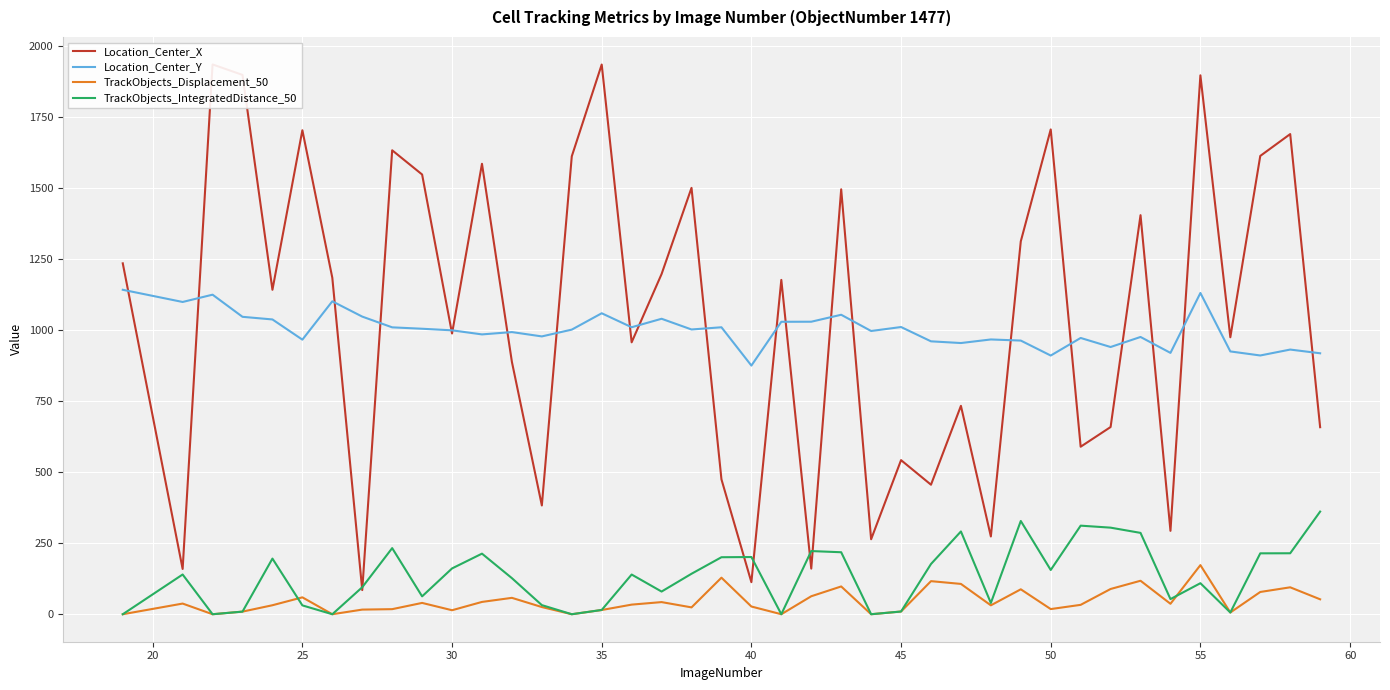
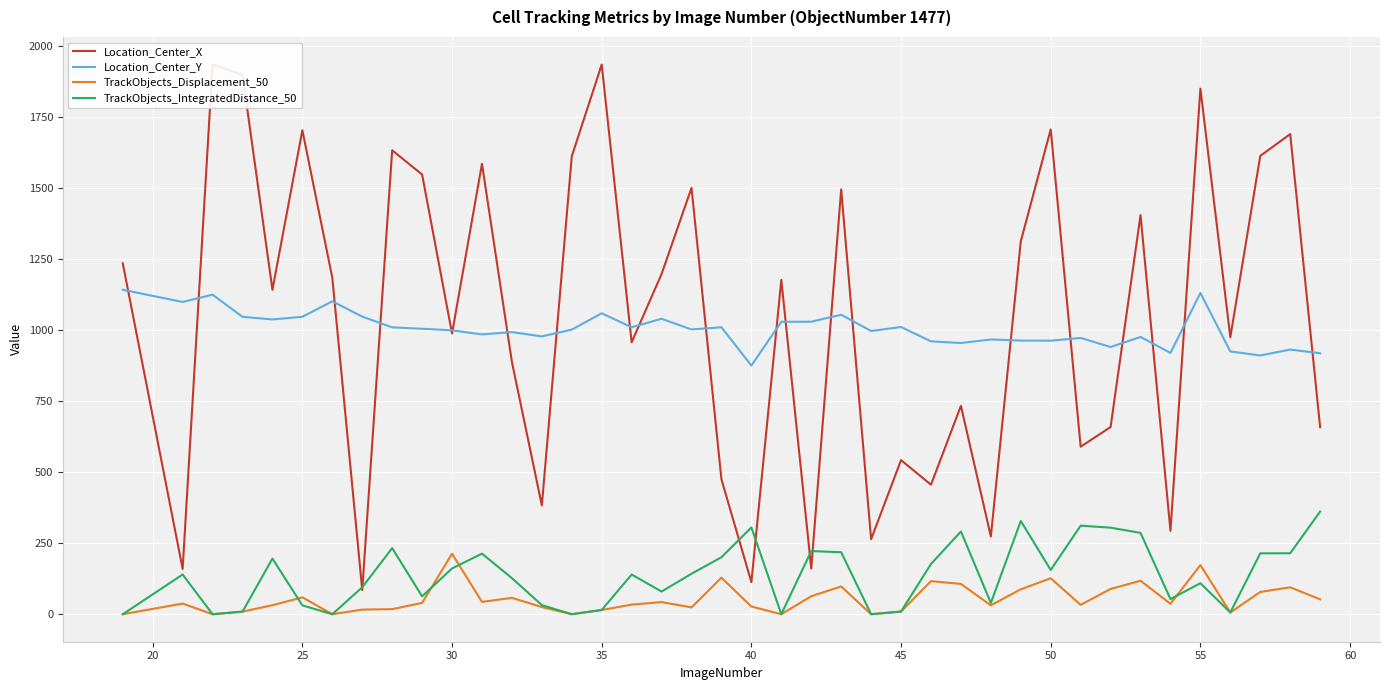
Location_Center_Y, 25: 970 -> 1050
TrackObjects_Displacement_50, 30: 10 -> 210
TrackObjects_IntegratedDistance_50, 40: 200 -> 310
Location_Center_Y, 50: 910 -> 960
TrackObjects_Displacement_50, 50: 20 -> 130
Location_Center_X, 55: 1900 -> 1850
